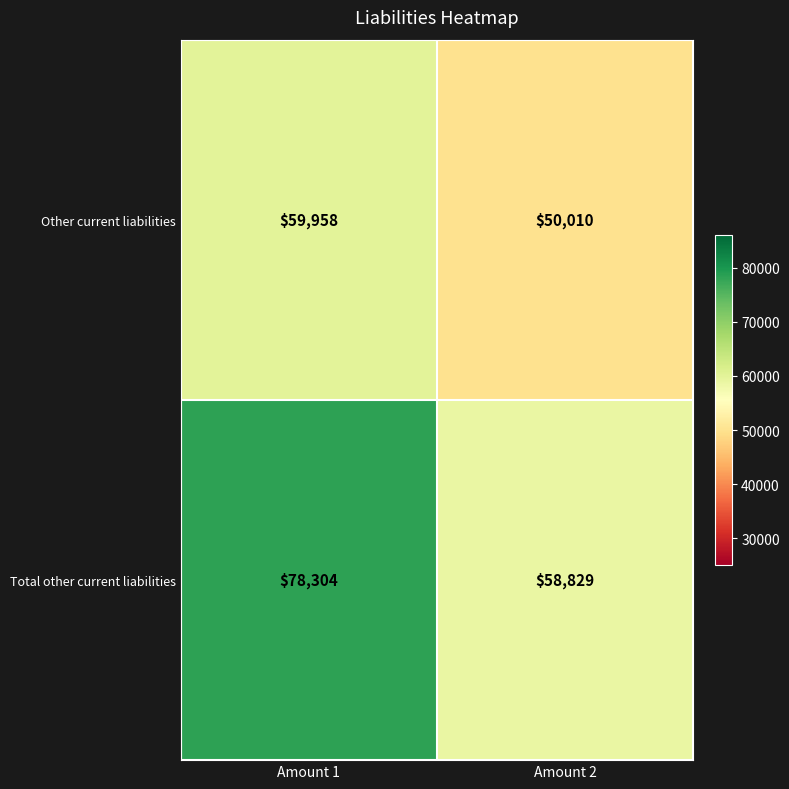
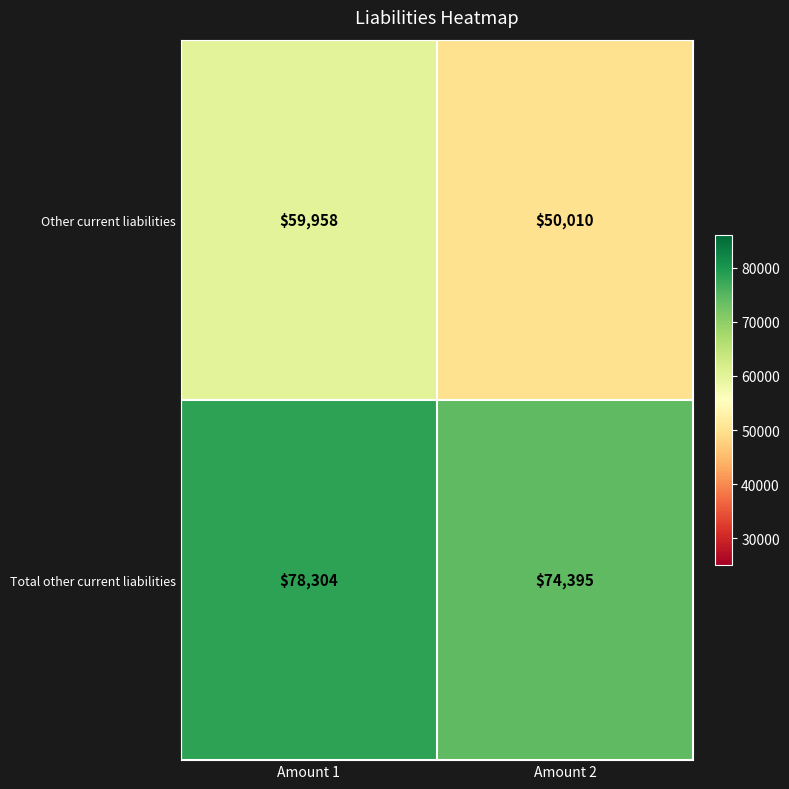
Total other current liabilities, Amount 2: $58,829 -> $74,395
